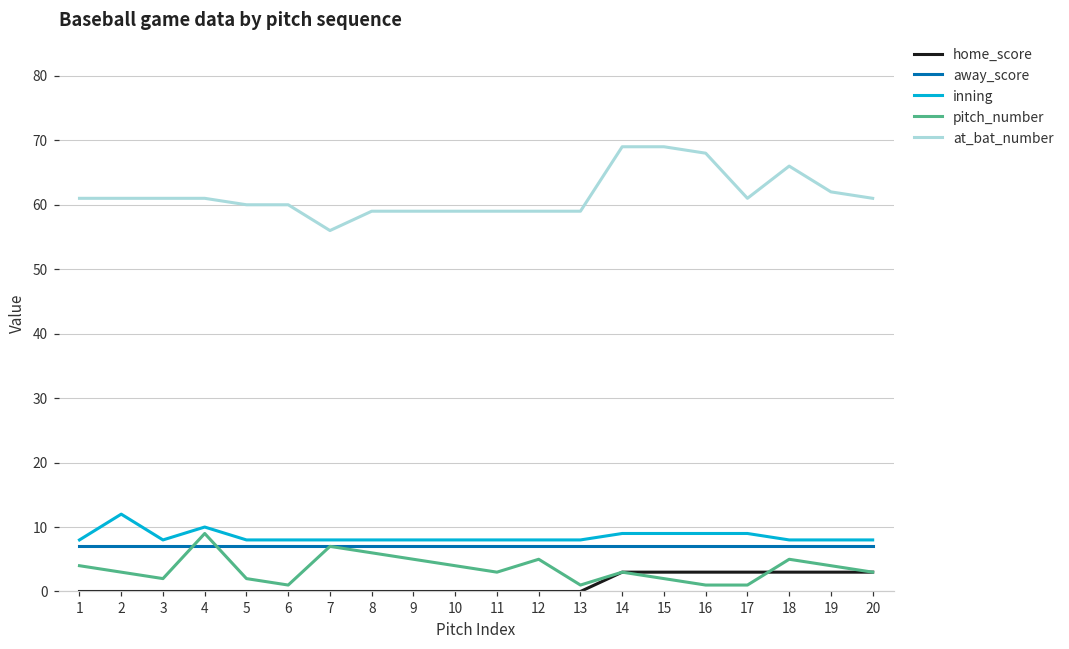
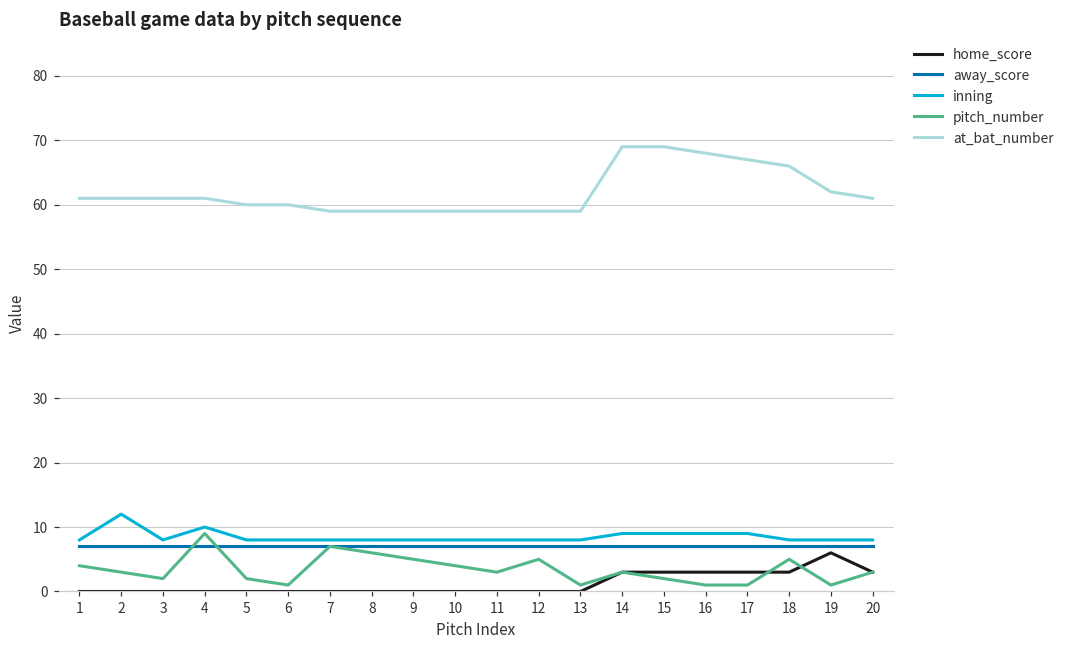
at_bat_number, 7: 56 -> 59
at_bat_number, 17: 61 -> 67
home_score, 19: 3 -> 6
pitch_number, 19: 4 -> 1
